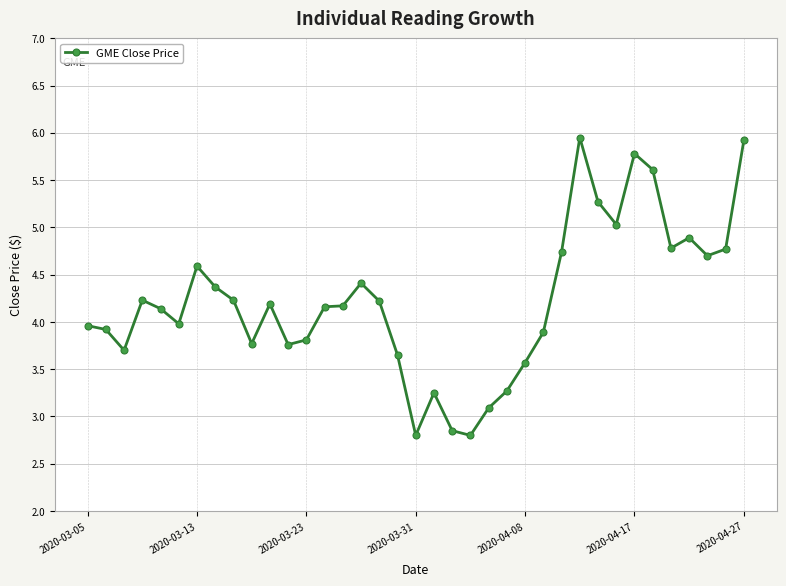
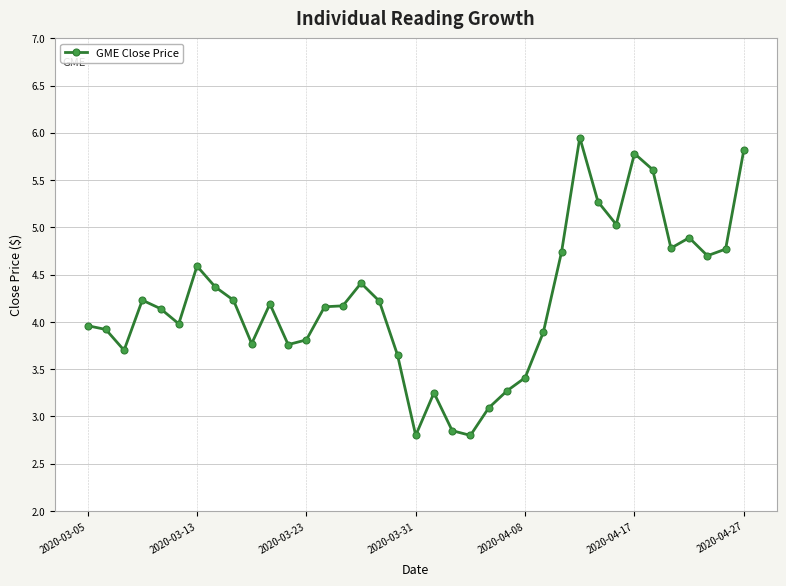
2020-04-08: 3.6 -> 3.4
2020-04-27: 5.9 -> 5.8
